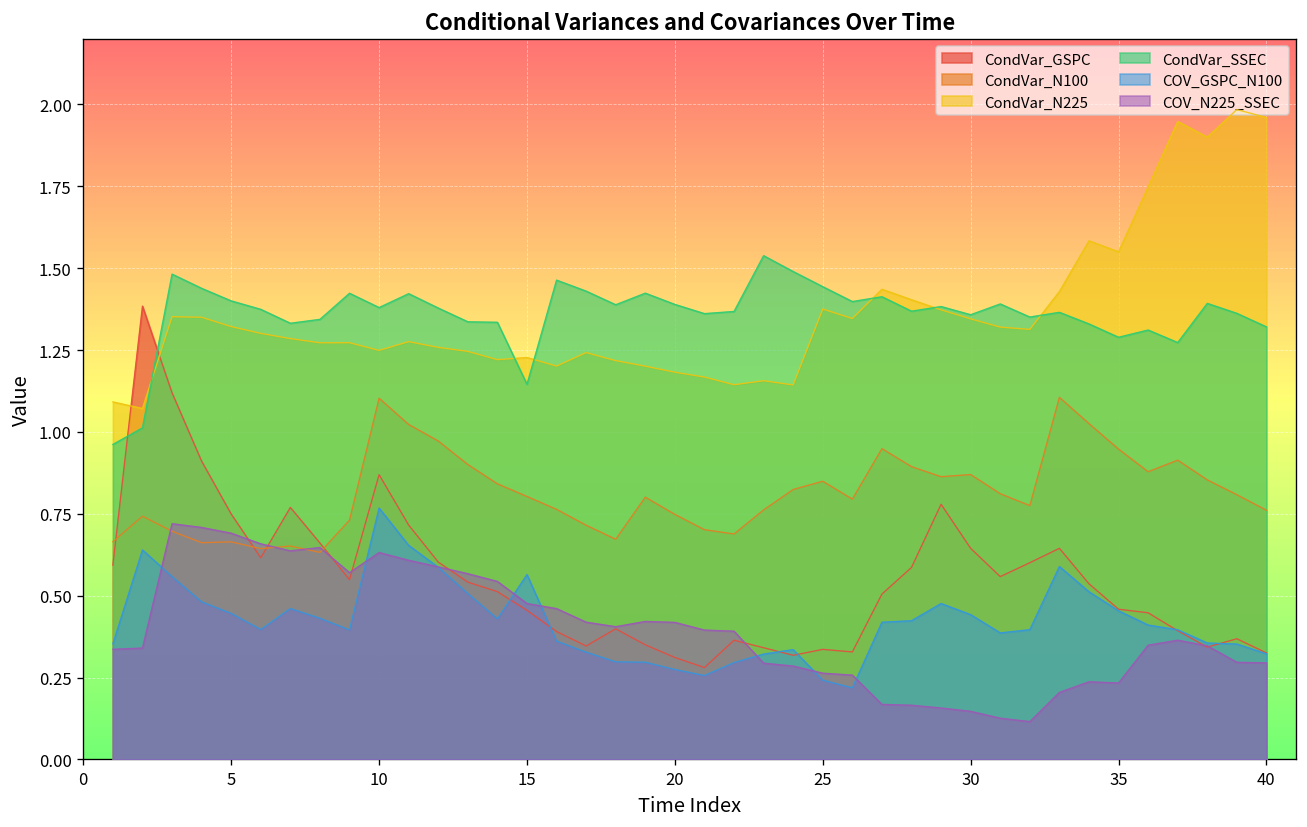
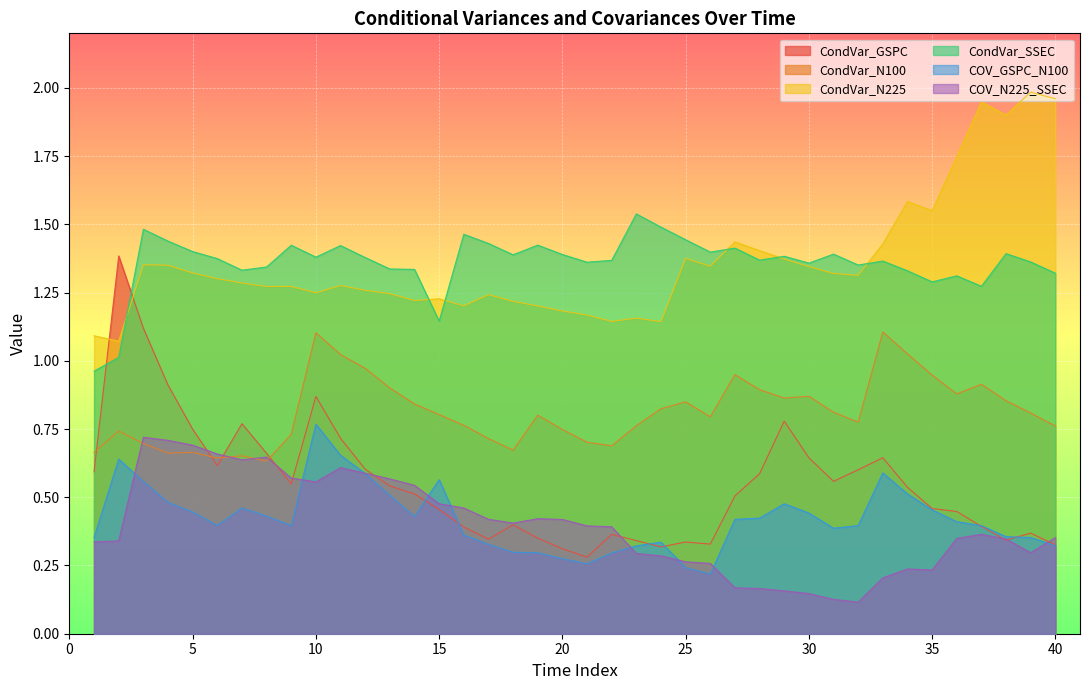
COV_N225_SSEC, 10: 0.63 -> 0.56
COV_N225_SSEC, 40: 0.30 -> 0.35
